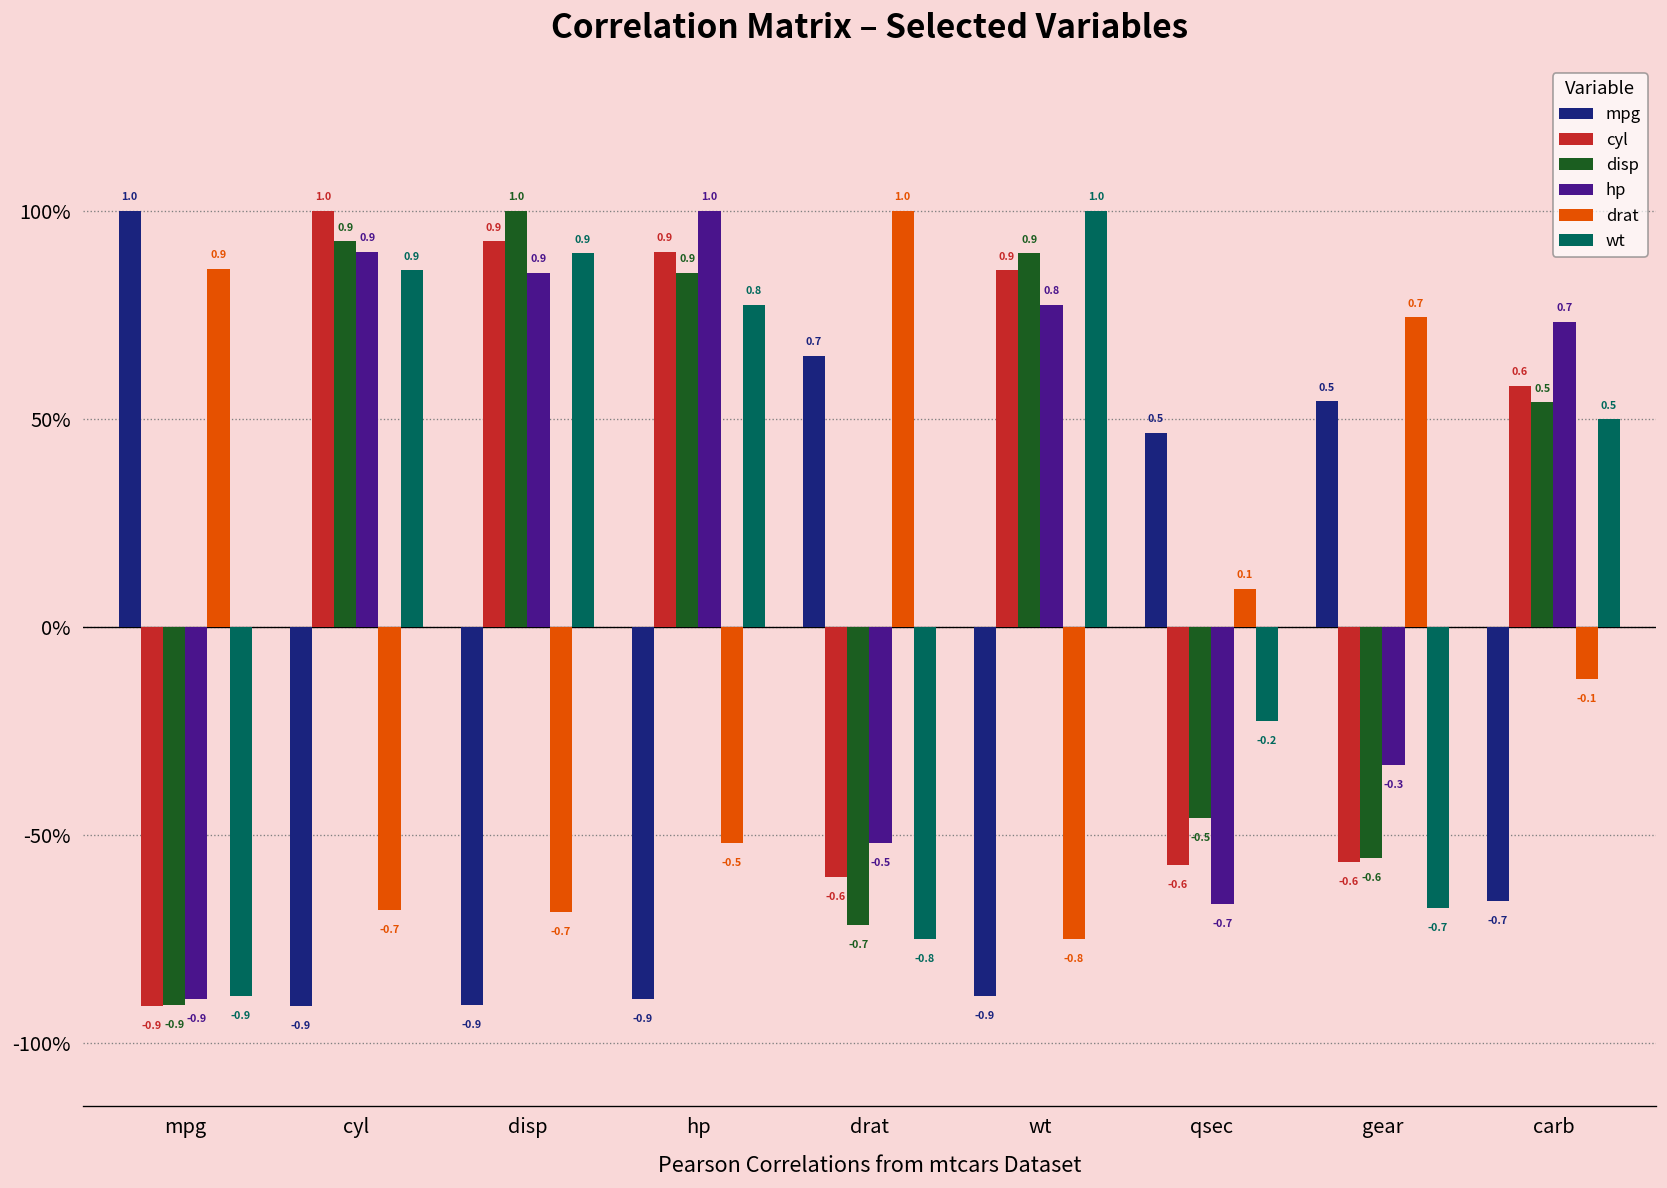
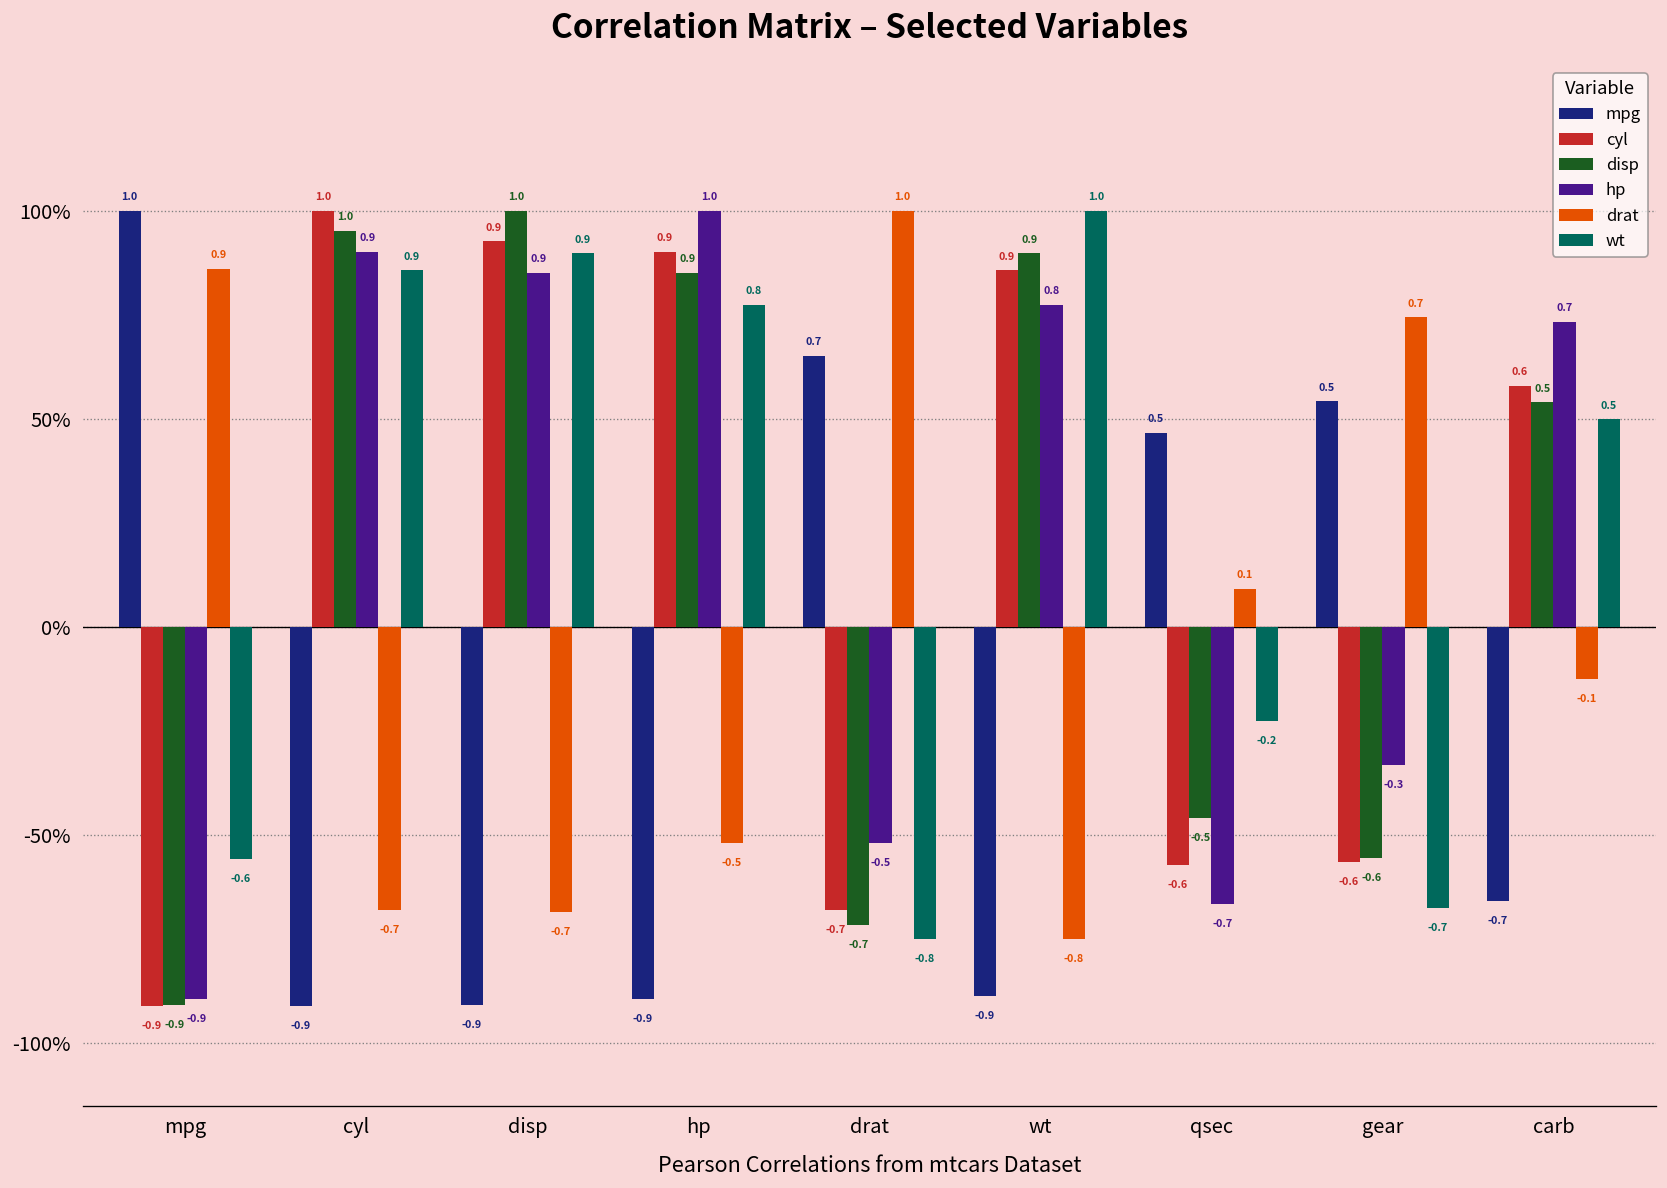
wt, mpg: -0.9 -> -0.6
disp, cyl: 0.9 -> 1.0
cyl, drat: -0.6 -> -0.7
